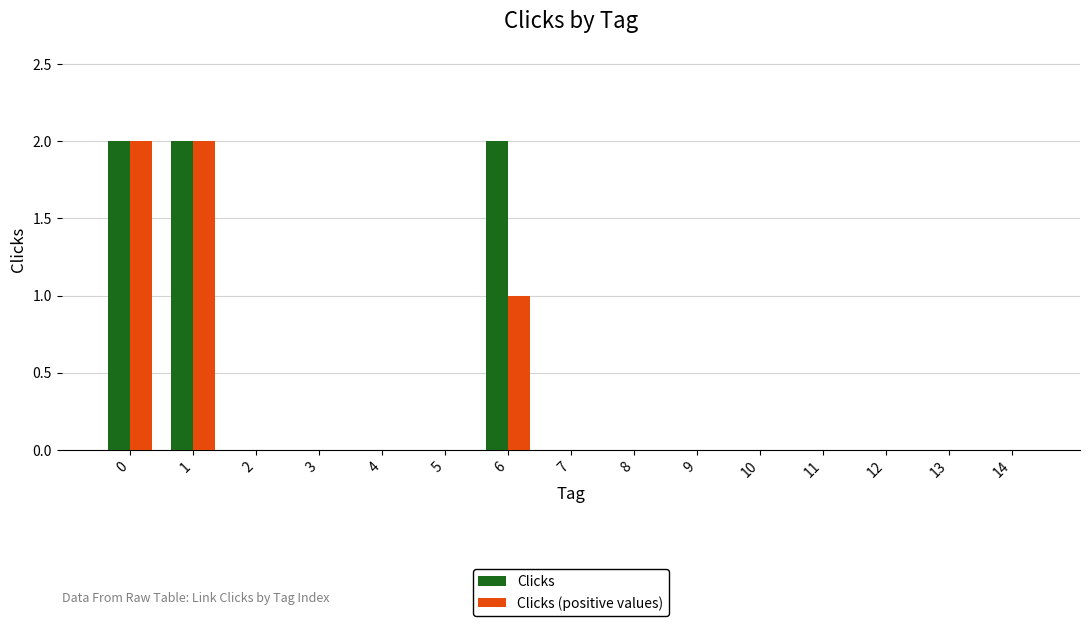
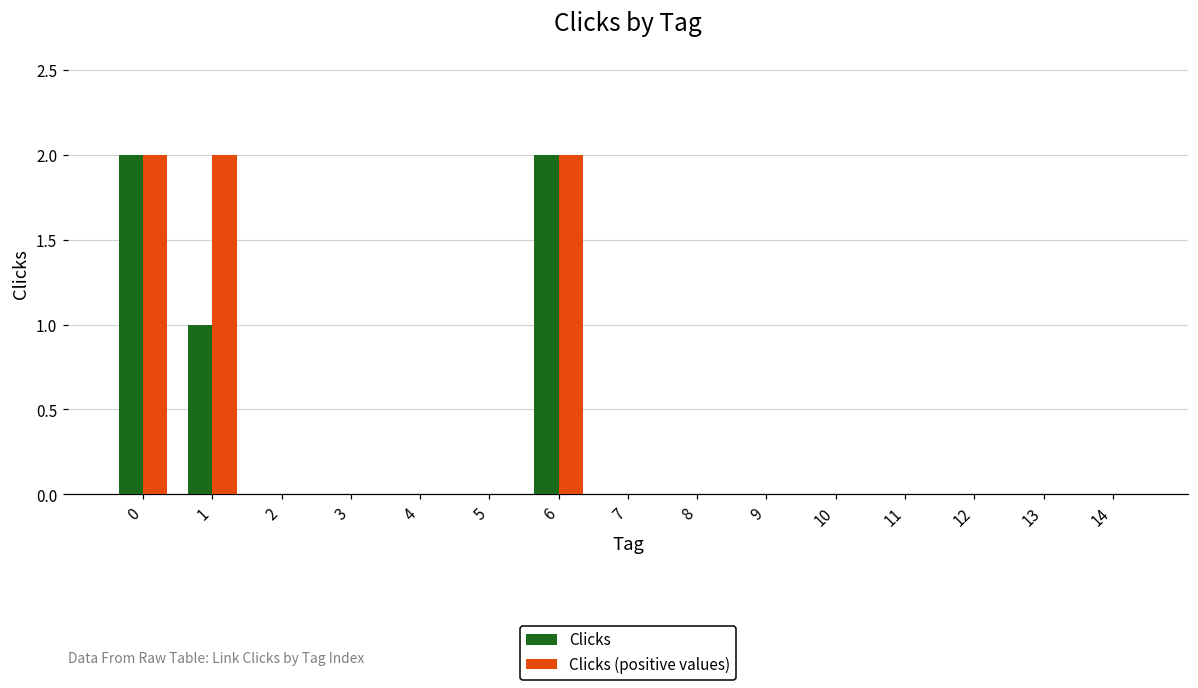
Clicks, 1: 2 -> 1
Clicks (positive values), 6: 1 -> 2
